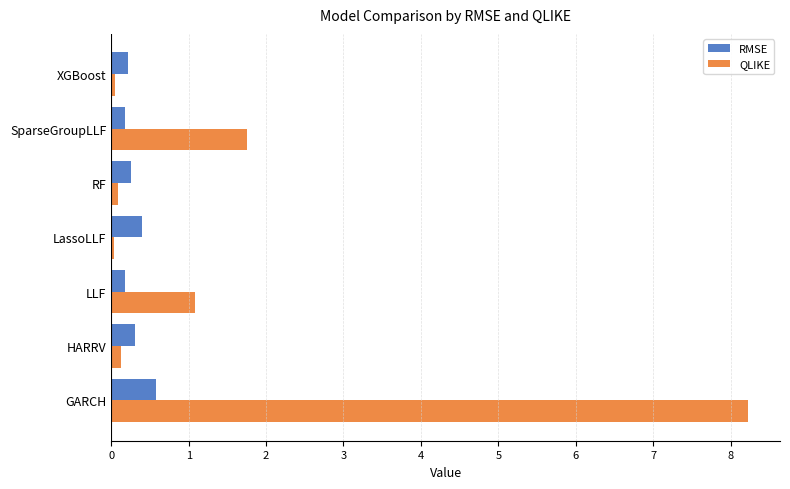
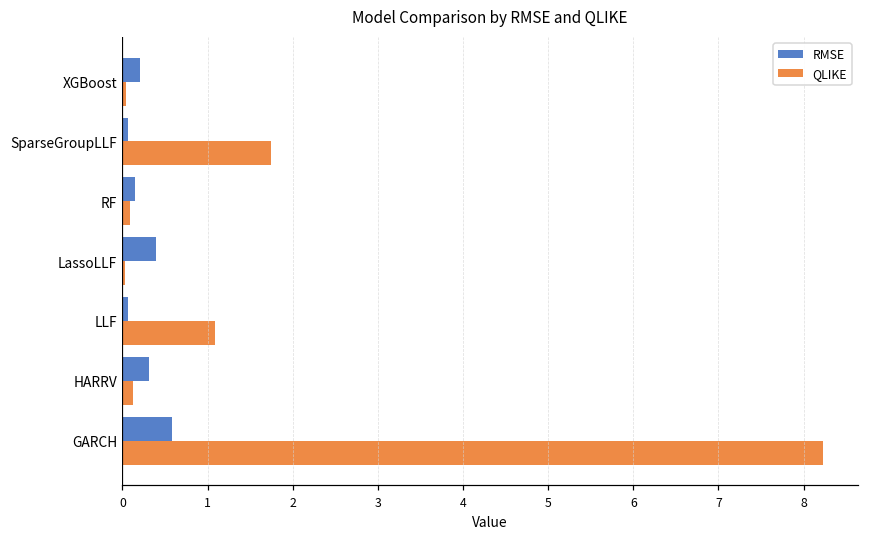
RMSE, SparseGroupLLF: 0.2 -> 0.1
RMSE, RF: 0.3 -> 0.1
RMSE, LLF: 0.2 -> 0.1
